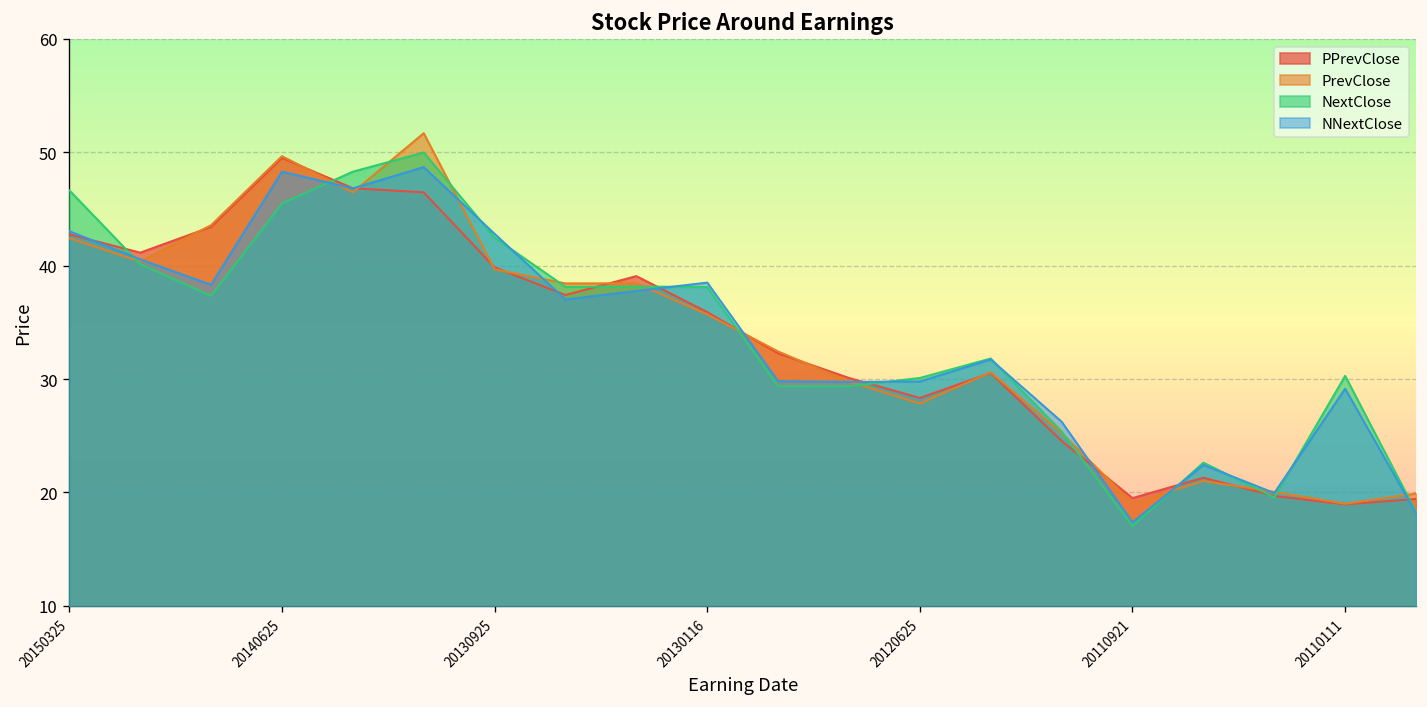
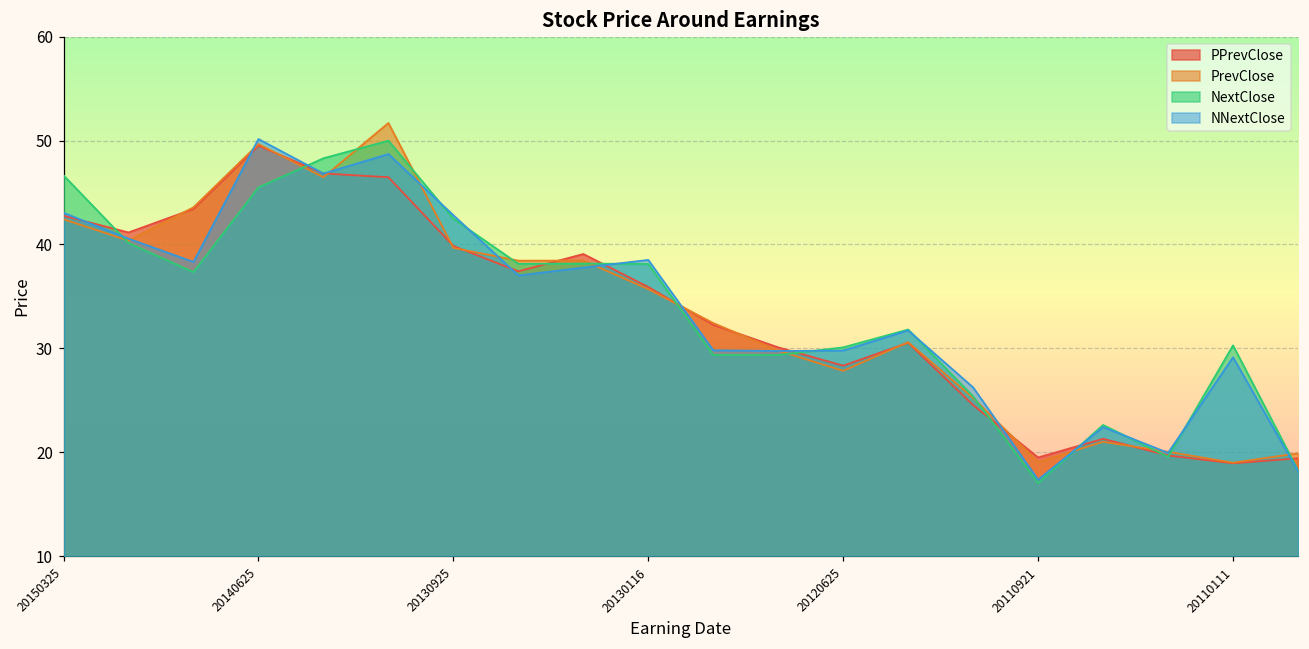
NNextClose, 20140625: 48 -> 50
